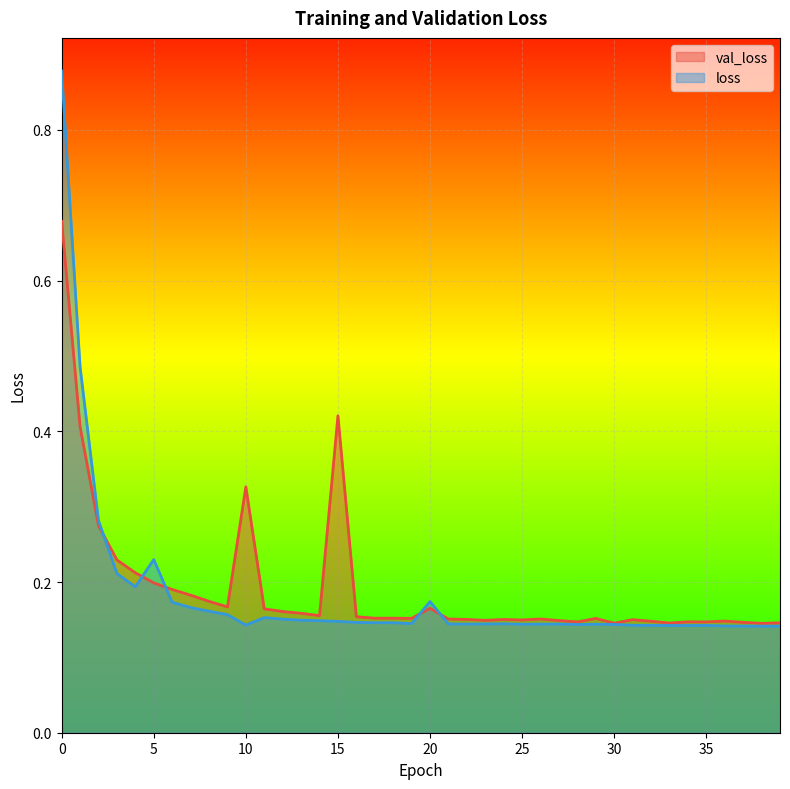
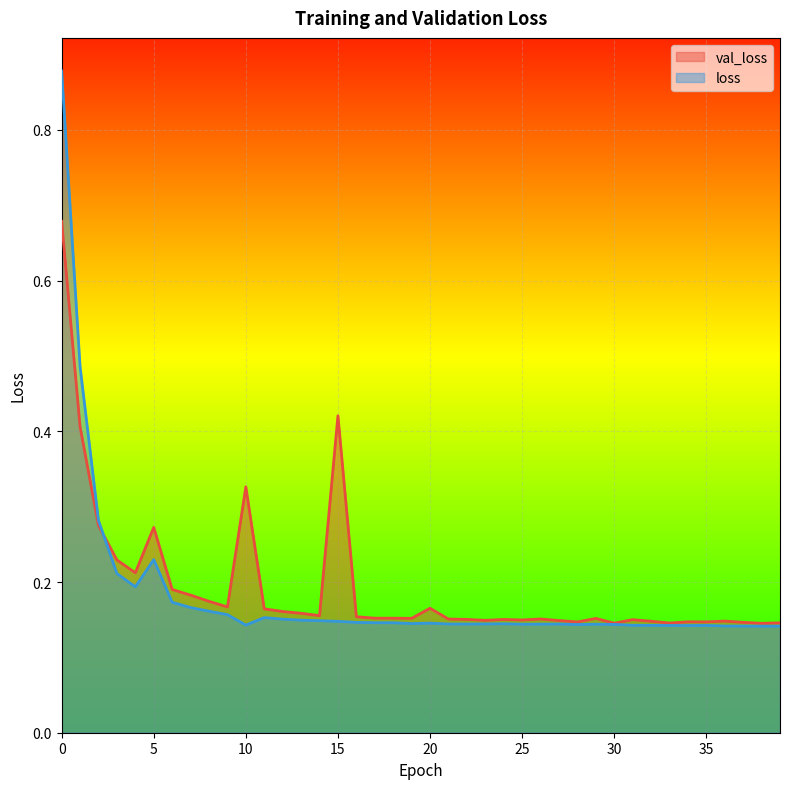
val_loss, 5: 0.20 -> 0.27
loss, 20: 0.17 -> 0.15
